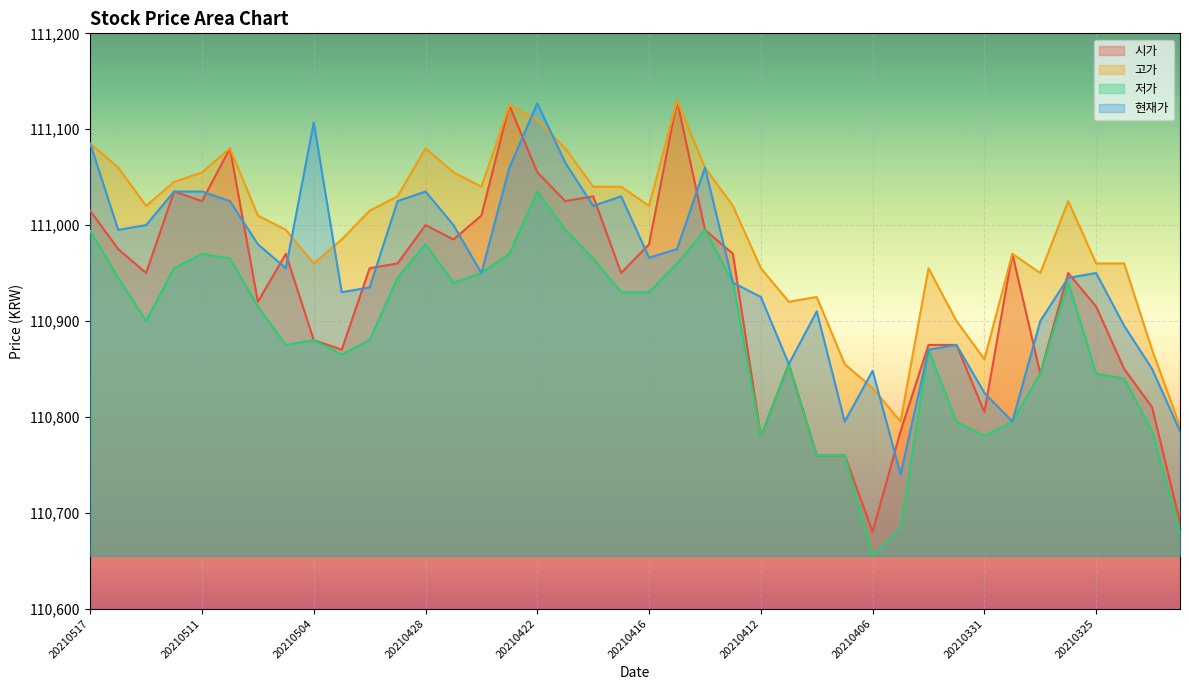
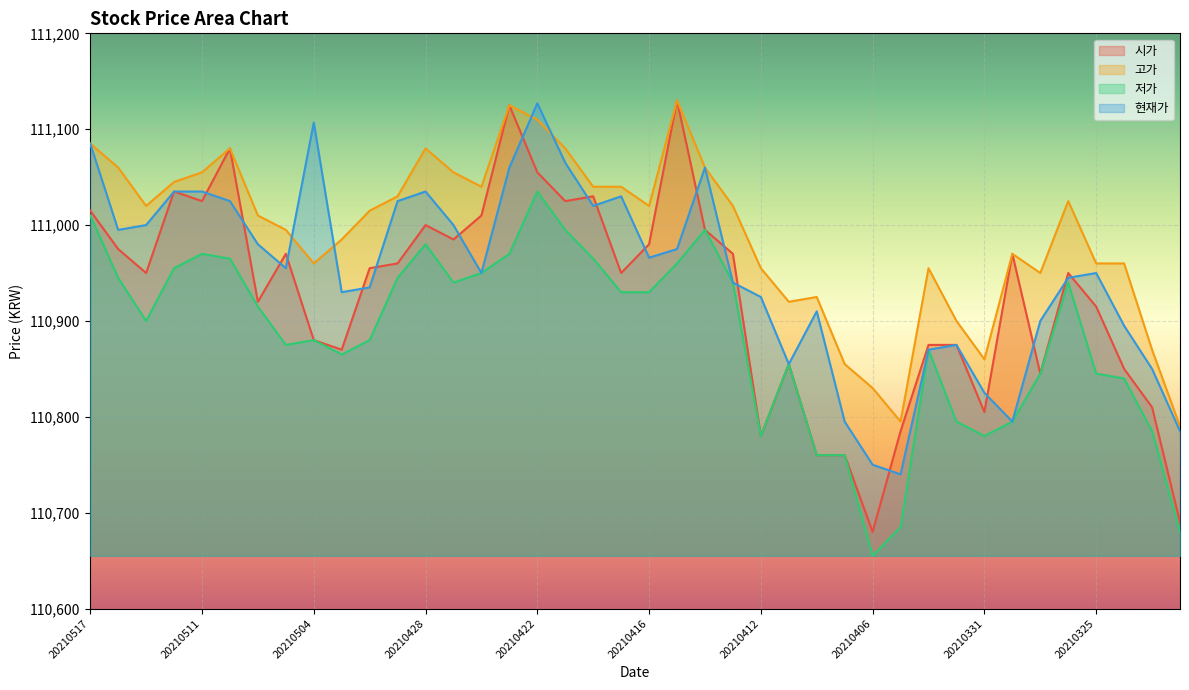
저가, 20210517: 110,990 -> 111,010
현재가, 20210406: 110,850 -> 110,750
